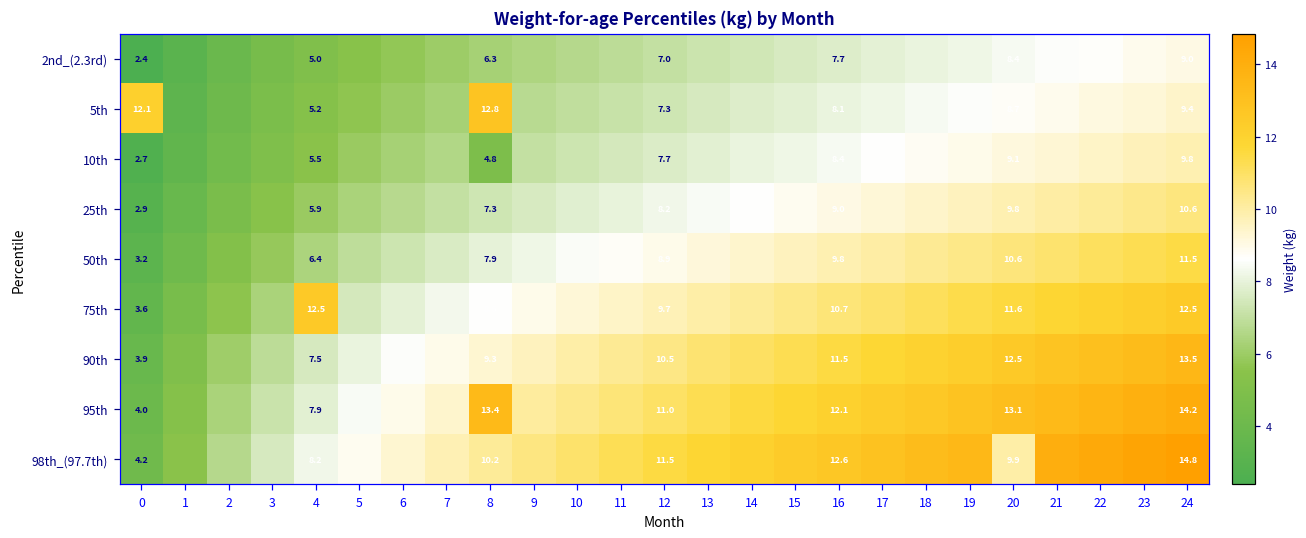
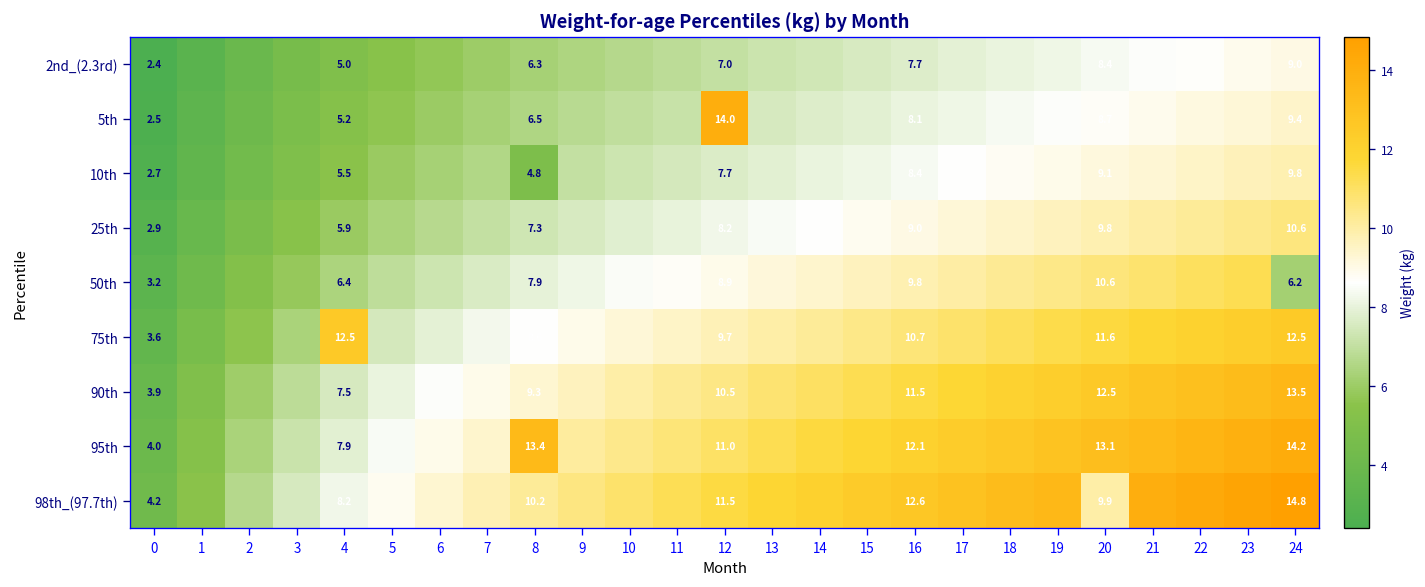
5th, 0: 12.1 -> 2.5
5th, 8: 12.8 -> 6.5
5th, 12: 7.3 -> 14.0
50th, 24: 11.5 -> 6.2
